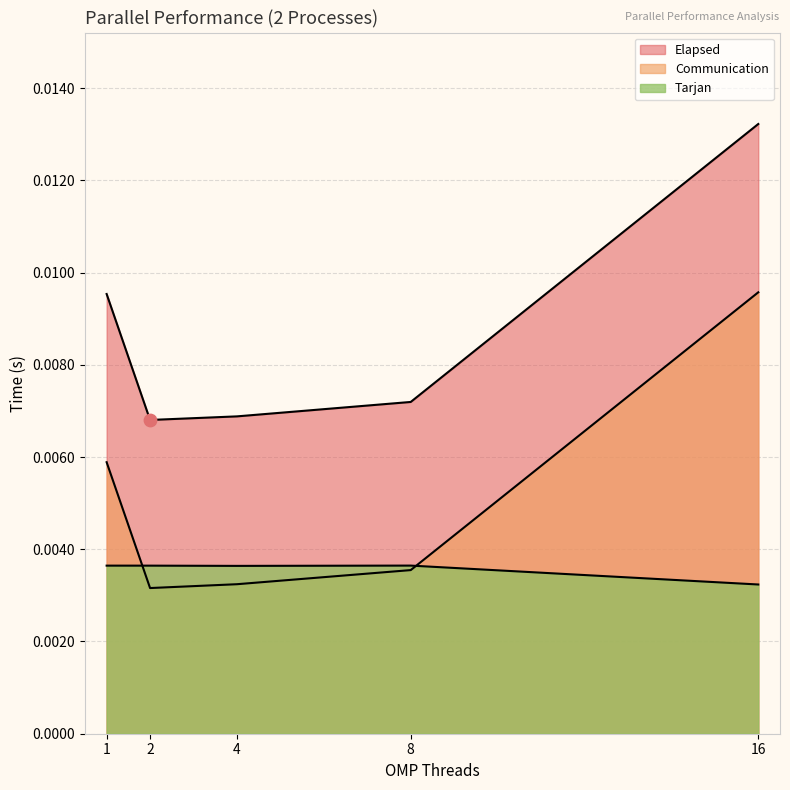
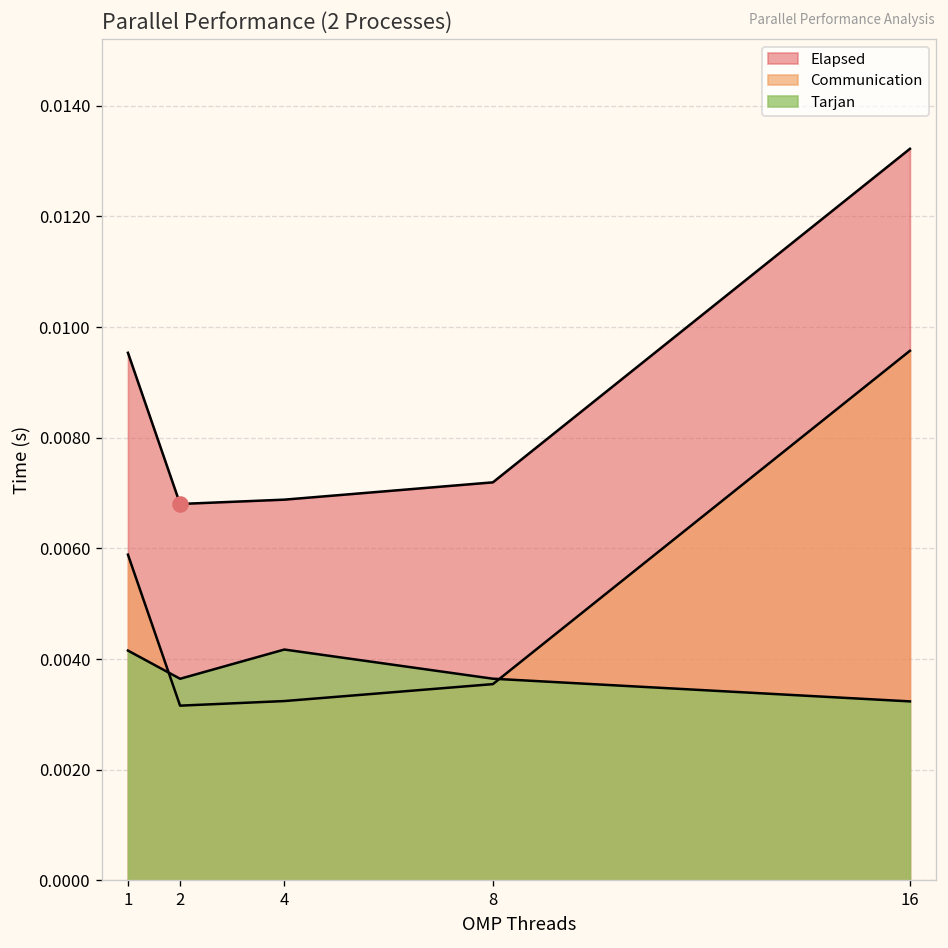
Tarjan, 1: 0.0036 -> 0.0042
Tarjan, 4: 0.0036 -> 0.0042
